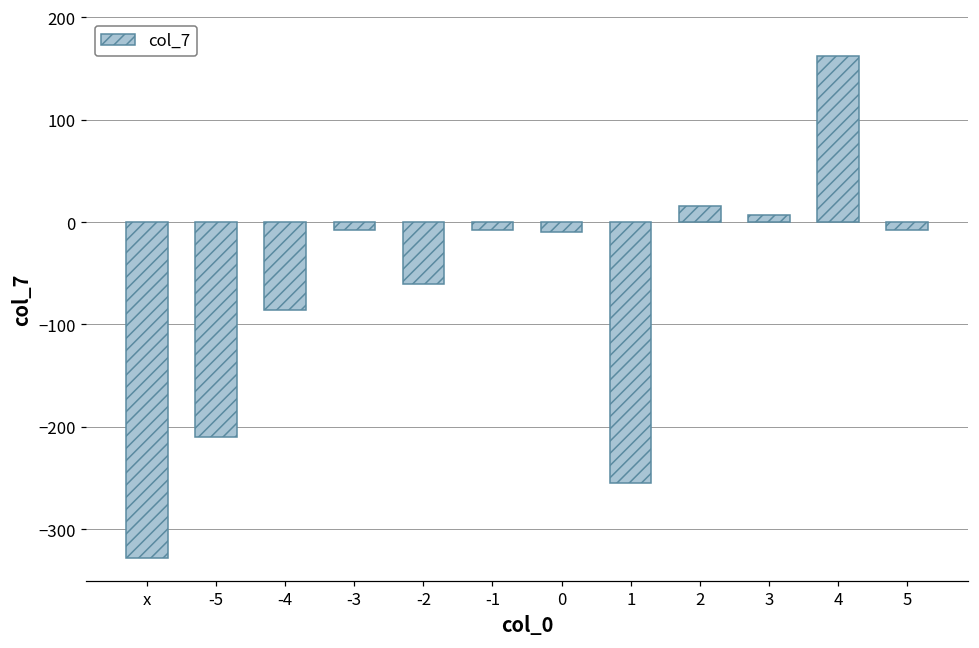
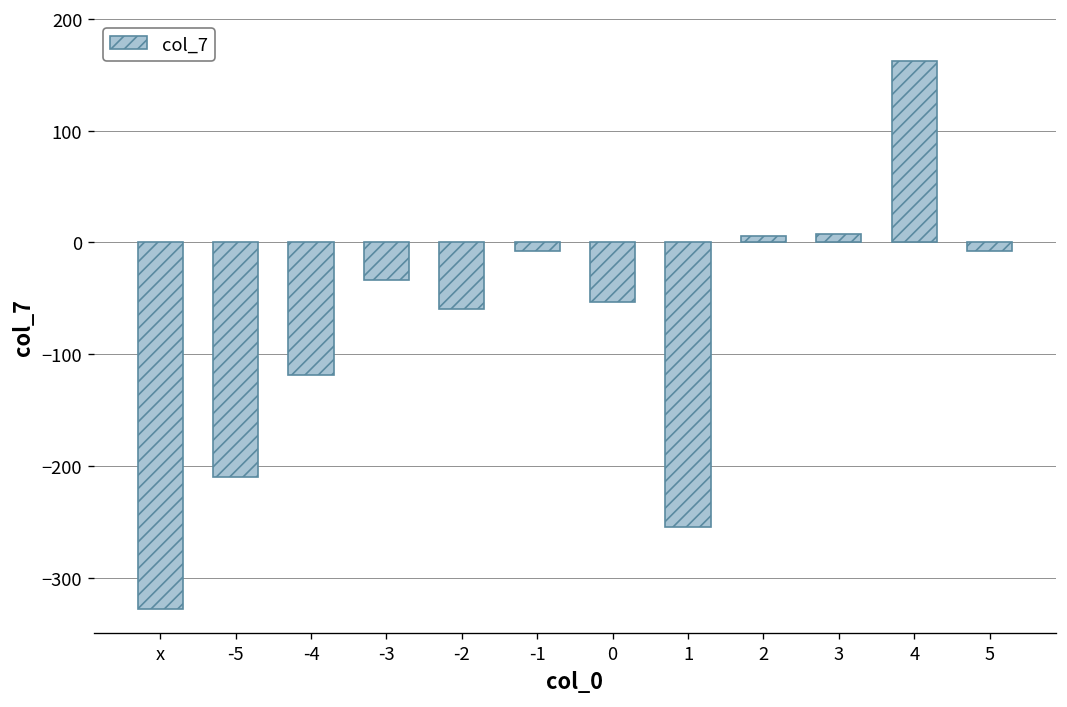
-4: -90 -> -120
-3: -10 -> -30
0: -10 -> -50
2: 20 -> 10
